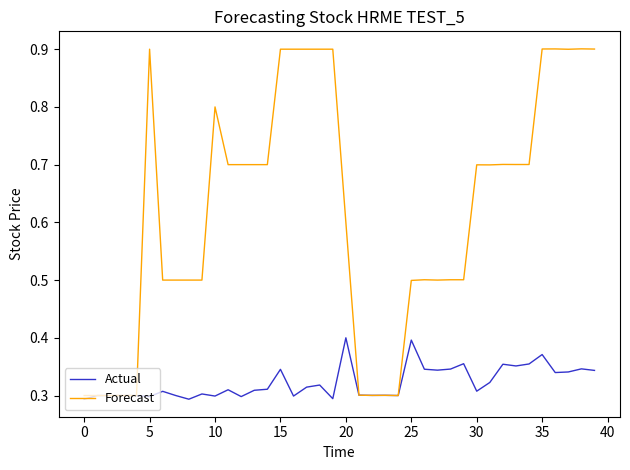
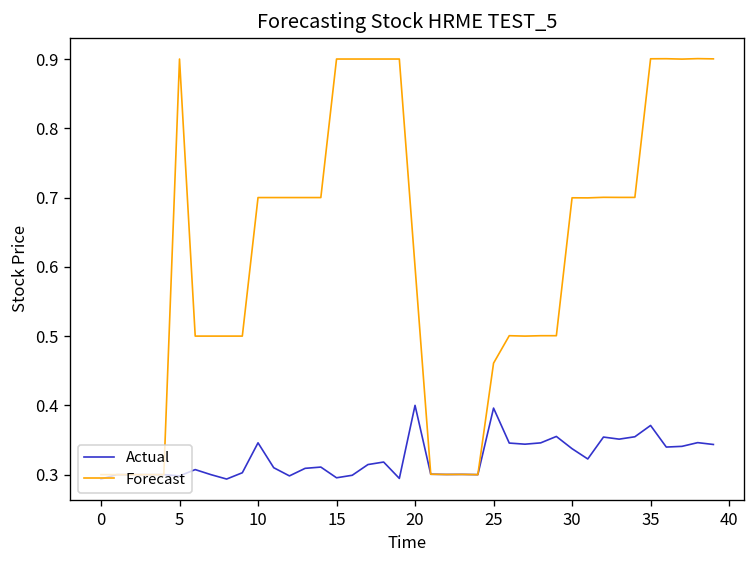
Actual, 10: 0.30 -> 0.35
Forecast, 10: 0.8 -> 0.7
Actual, 15: 0.35 -> 0.30
Forecast, 25: 0.50 -> 0.46
Actual, 30: 0.31 -> 0.34
